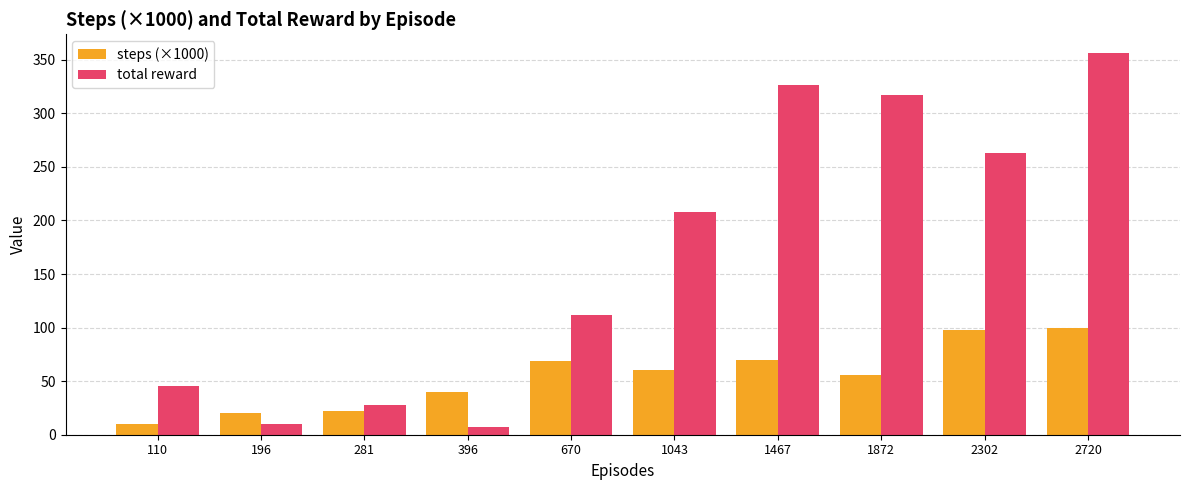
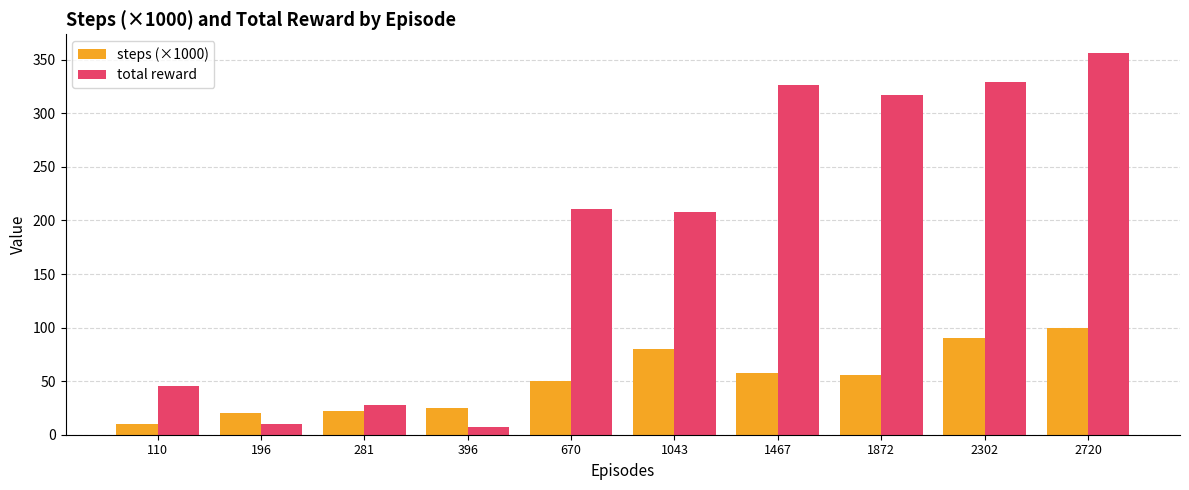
steps (×1000), 396: 40 -> 25
steps (×1000), 670: 69 -> 50
total reward, 670: 112 -> 211
steps (×1000), 1043: 60 -> 80
steps (×1000), 1467: 70 -> 57
steps (×1000), 2302: 98 -> 90
total reward, 2302: 263 -> 329
